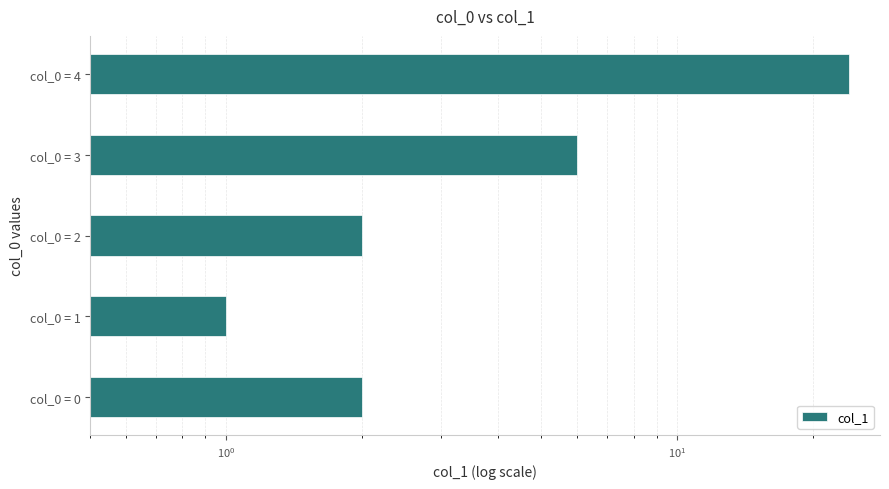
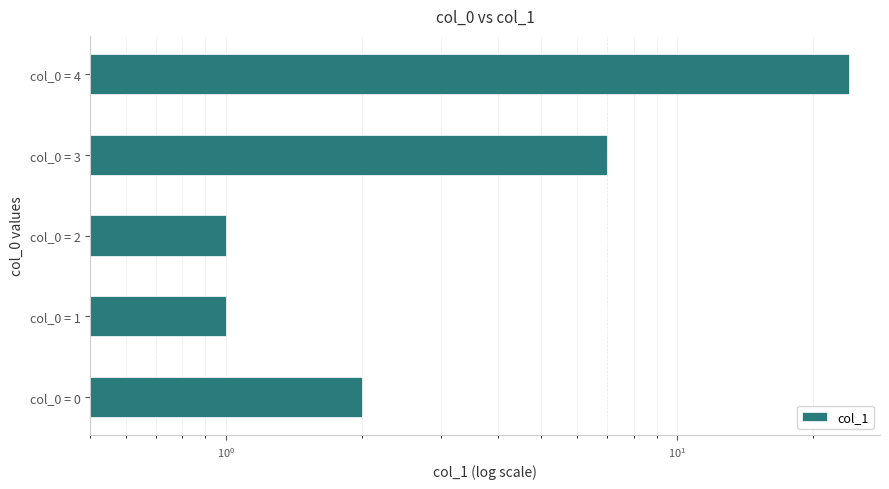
col_0 = 3: 6 -> 7
col_0 = 2: 2 -> 1
